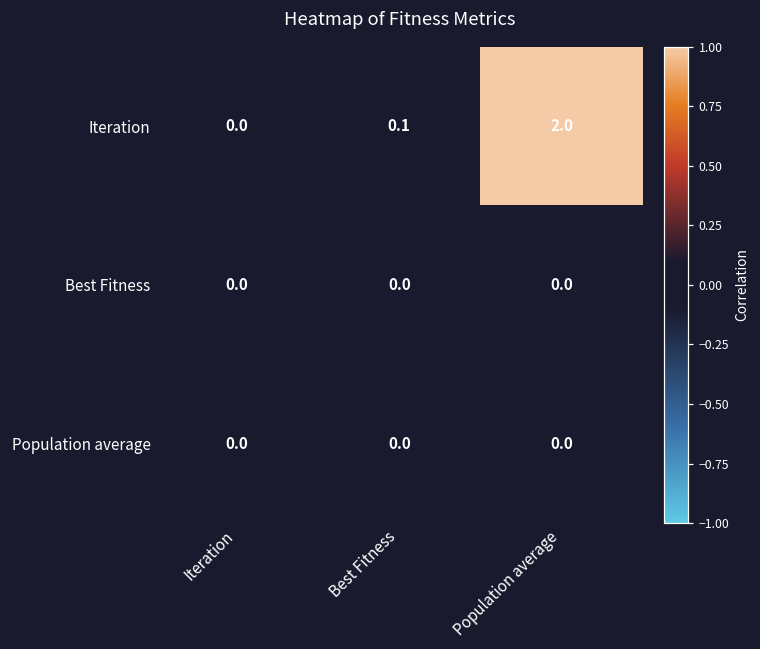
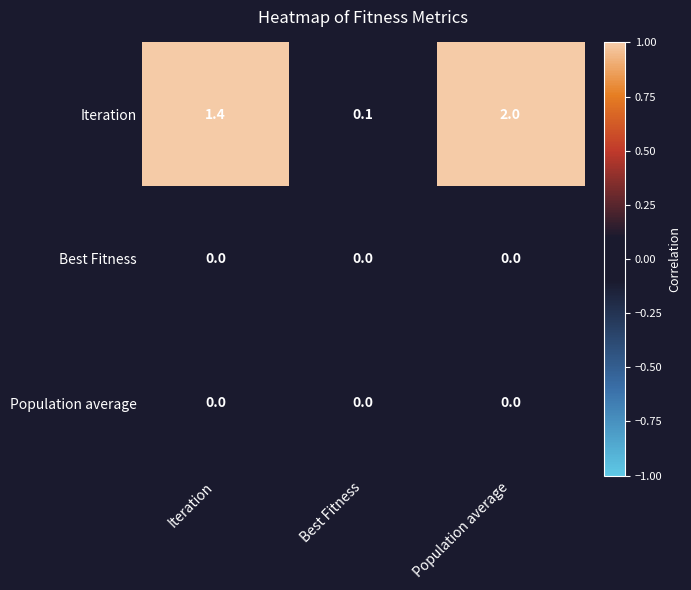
Iteration, Iteration: 0.0 -> 1.4
